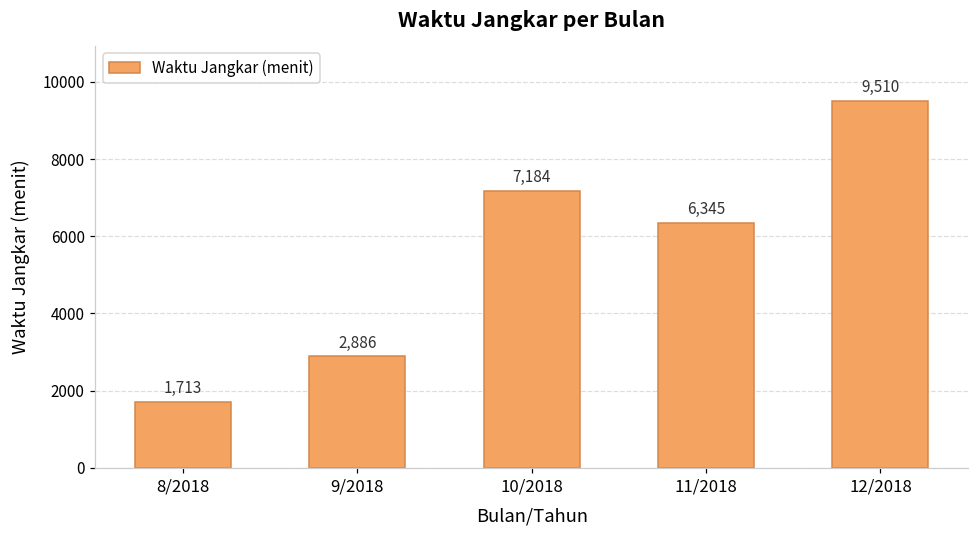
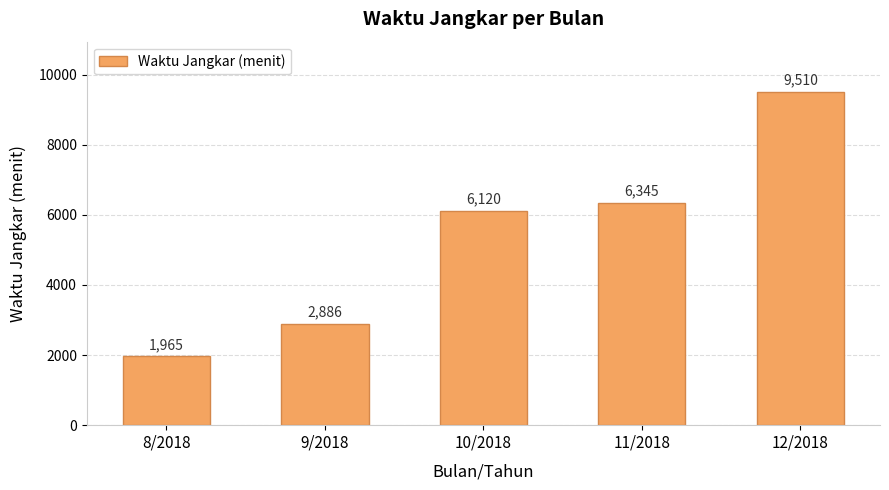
8/2018: 1,713 -> 1,965
10/2018: 7,184 -> 6,120
